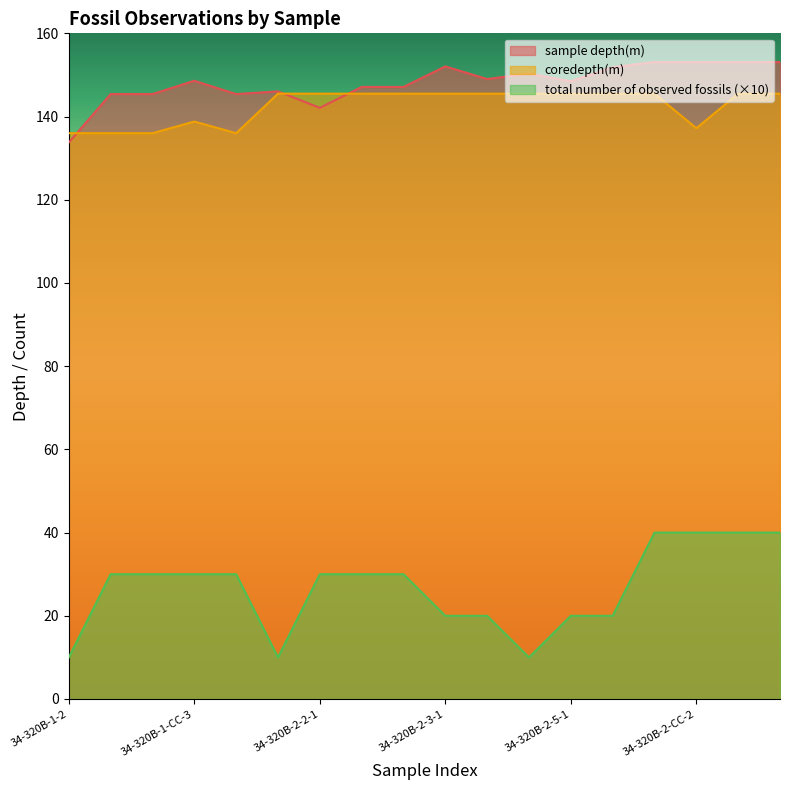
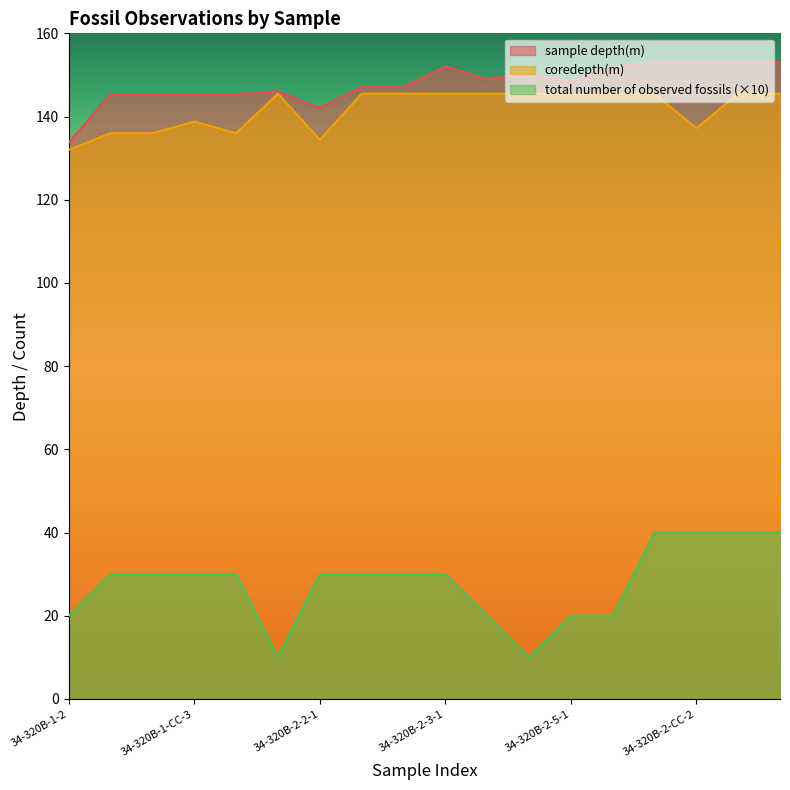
coredepth(m), 34-320B-1-2: 136 -> 132
total number of observed fossils (×10), 34-320B-1-2: 10 -> 20
sample depth(m), 34-320B-1-CC-3: 149 -> 145
coredepth(m), 34-320B-2-2-1: 146 -> 134
total number of observed fossils (×10), 34-320B-2-3-1: 20 -> 30
